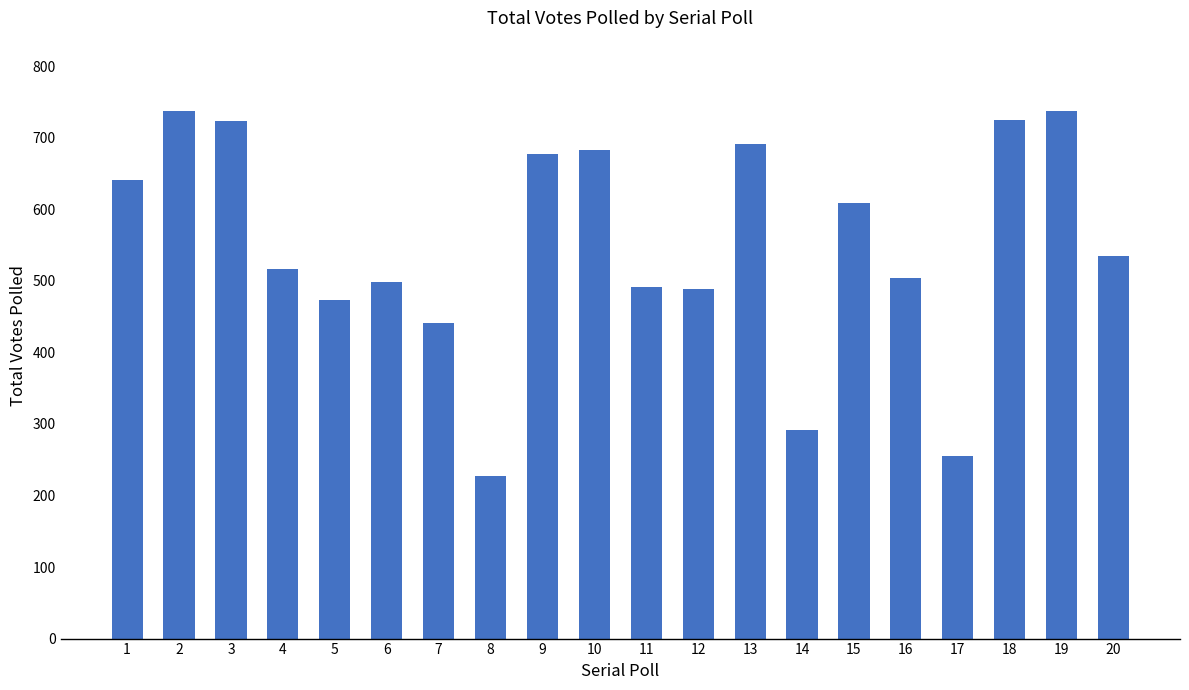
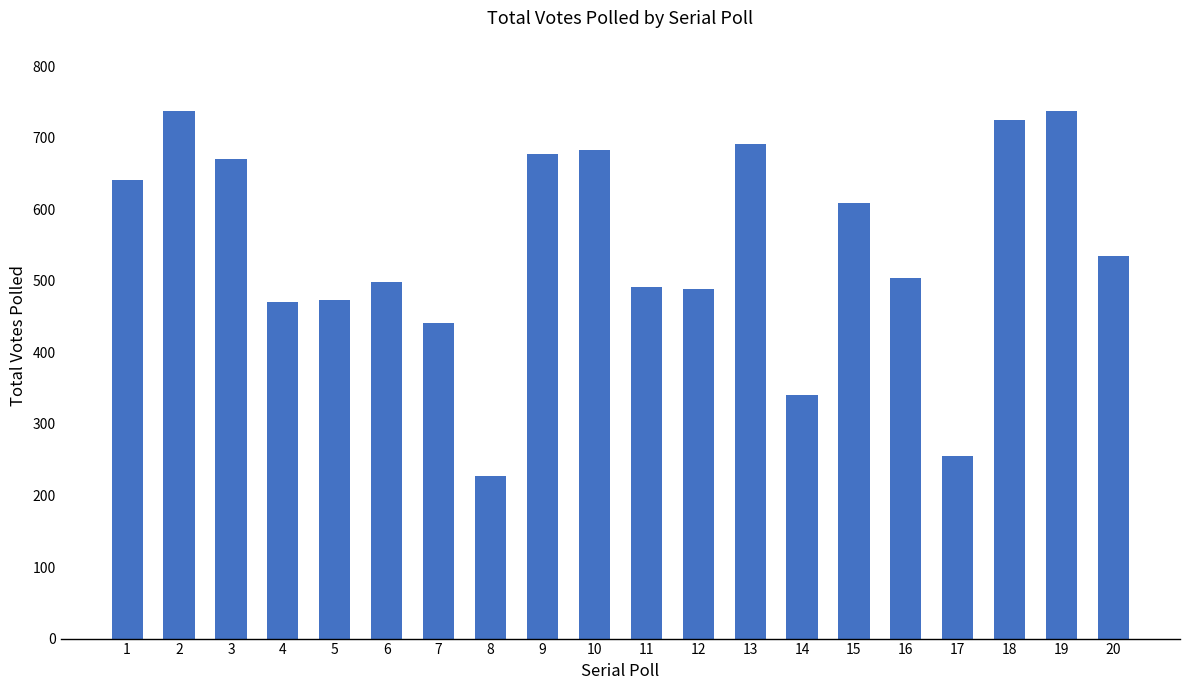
3: 720 -> 670
4: 520 -> 470
14: 290 -> 340
